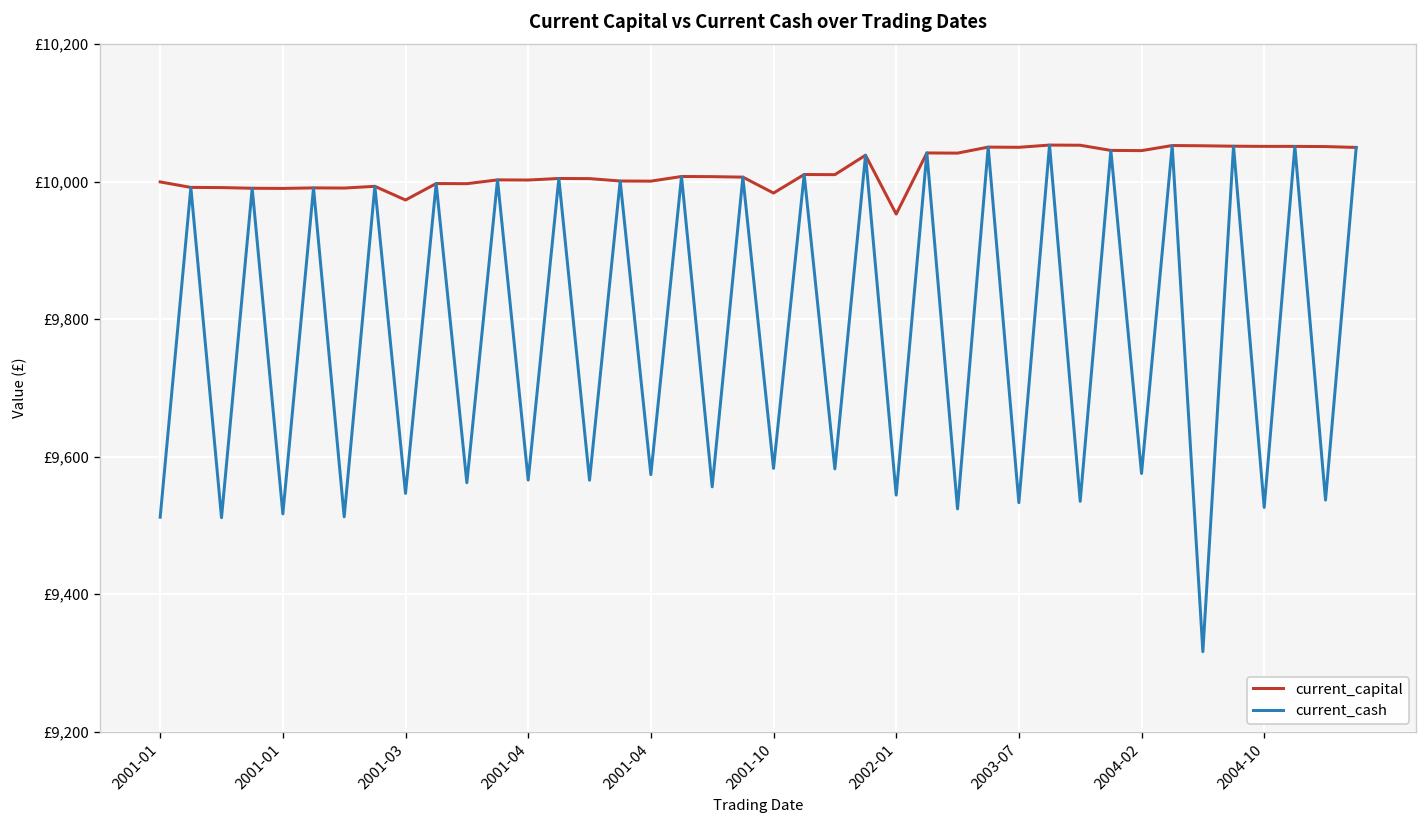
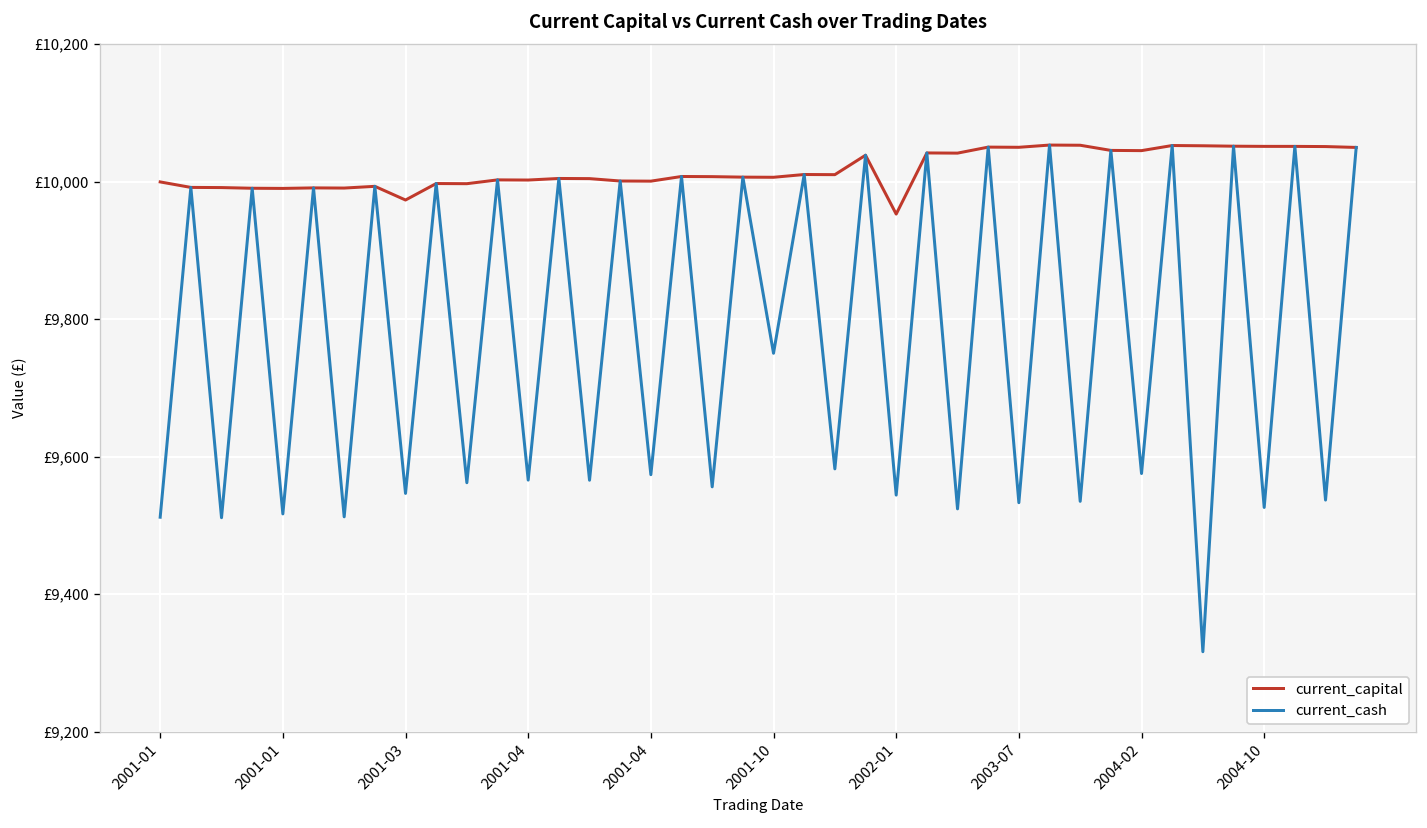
current_capital, 2001-10: £9,980 -> £10,010
current_cash, 2001-10: £9,580 -> £9,750
